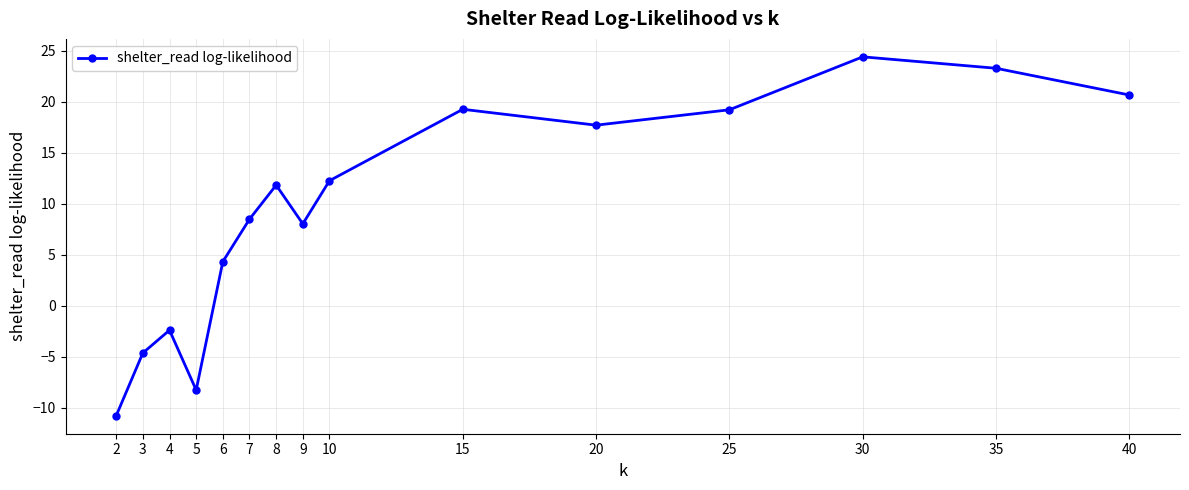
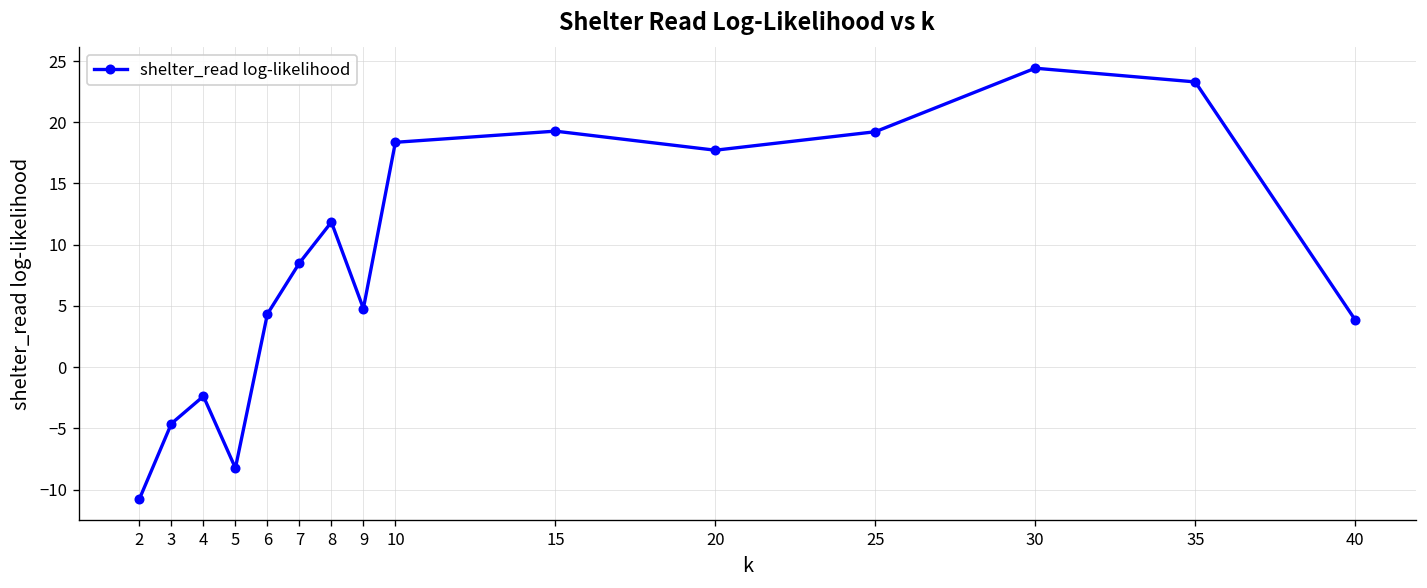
9: 8.0 -> 4.8
10: 12.3 -> 18.4
40: 20.7 -> 3.9
